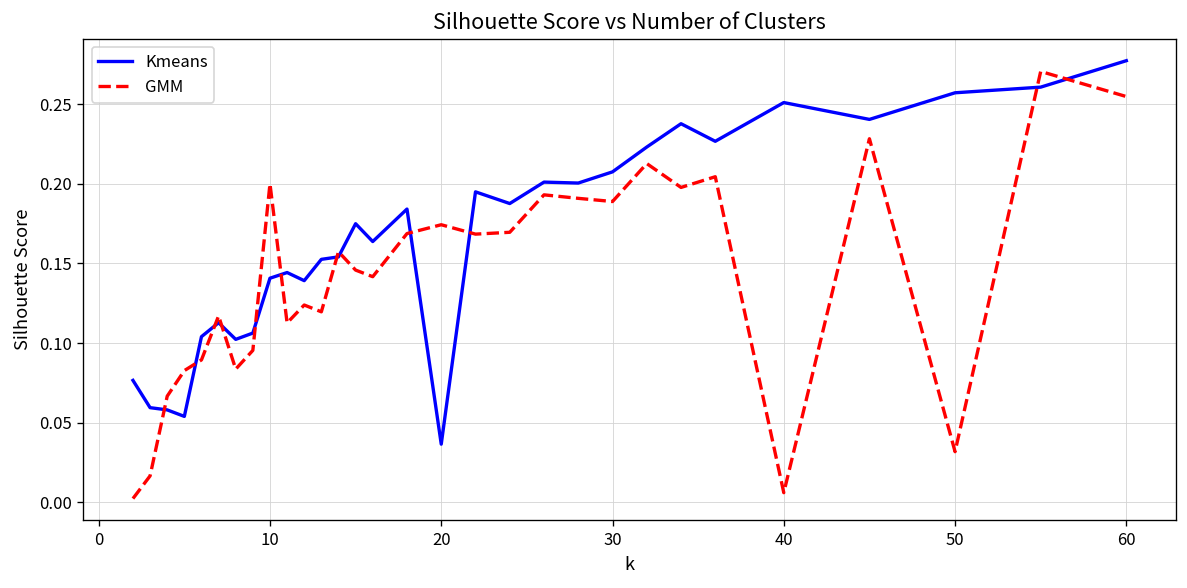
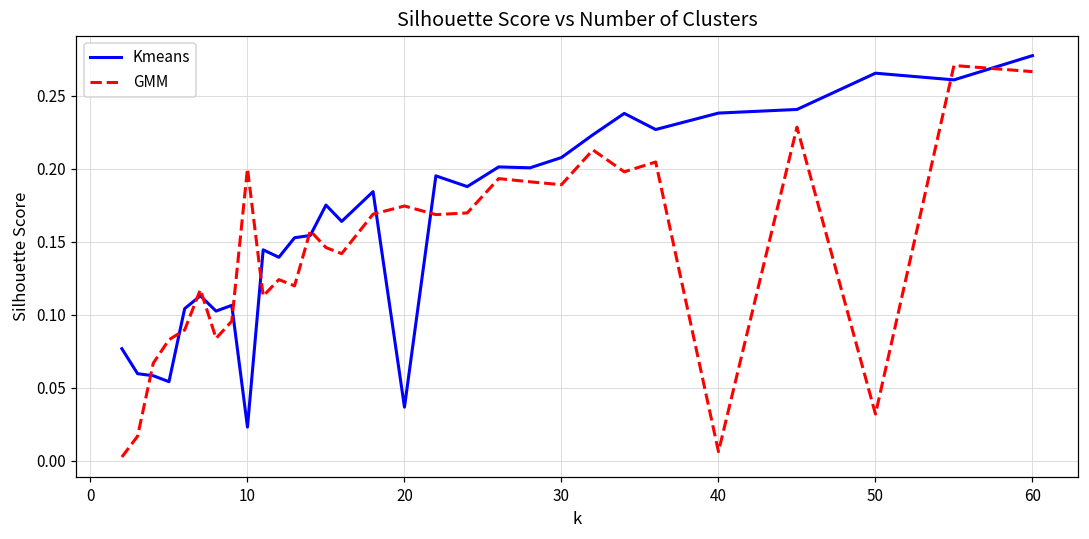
Kmeans, 10: 0.141 -> 0.023
Kmeans, 40: 0.251 -> 0.238
Kmeans, 50: 0.257 -> 0.265
GMM, 60: 0.255 -> 0.266
